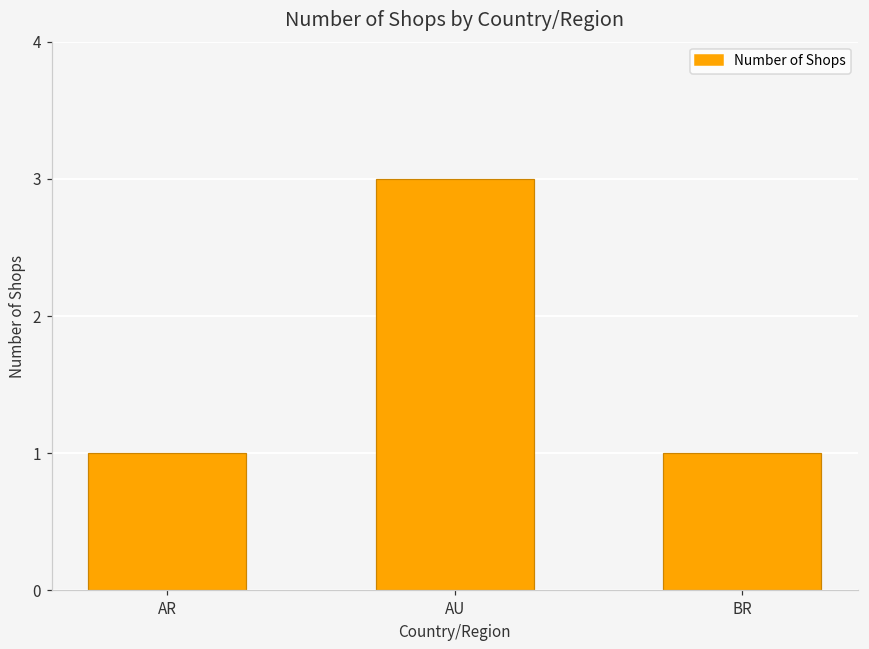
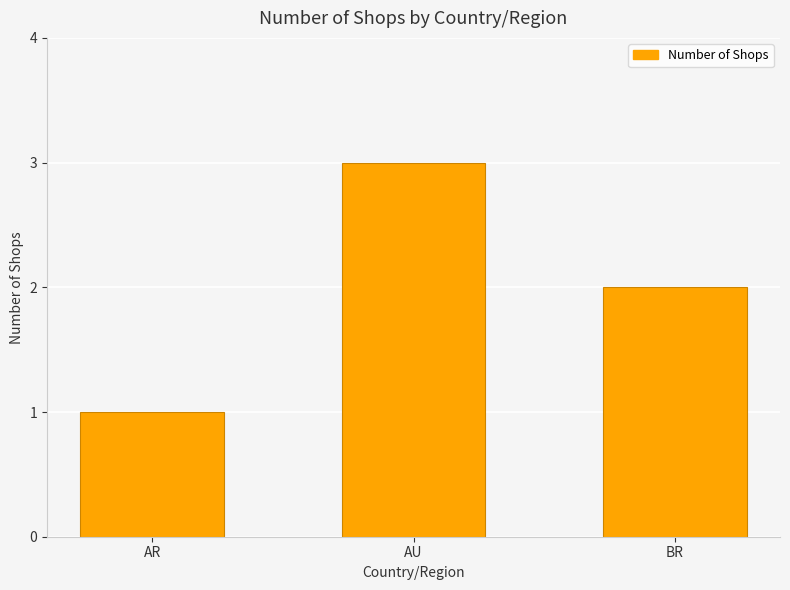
BR: 1 -> 2
